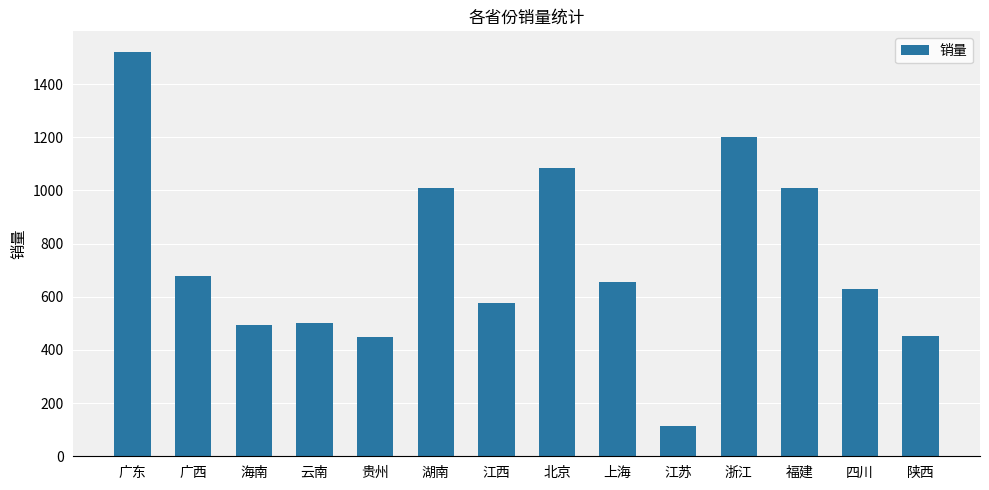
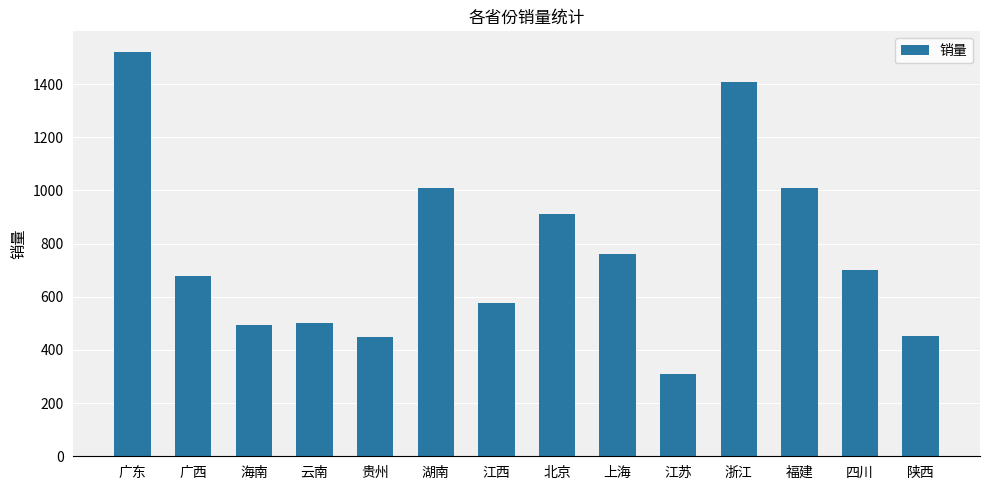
北京: 1090 -> 910
上海: 650 -> 760
江苏: 110 -> 310
浙江: 1200 -> 1410
四川: 630 -> 700
